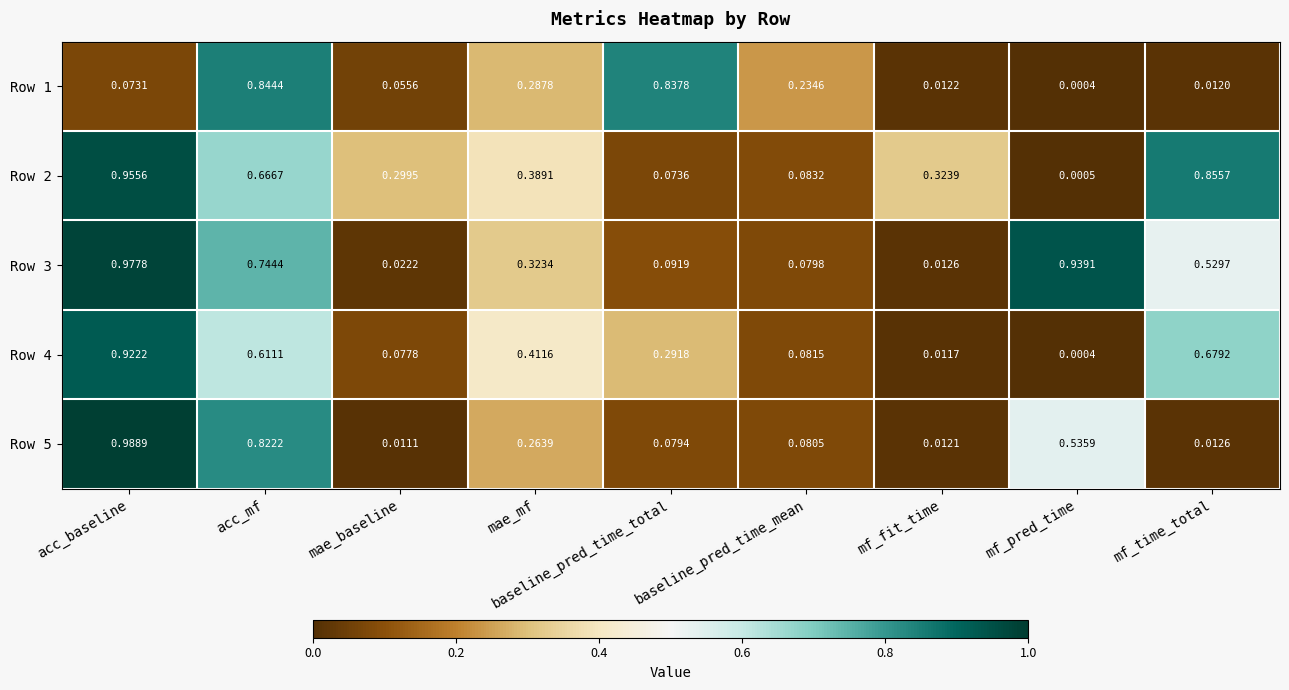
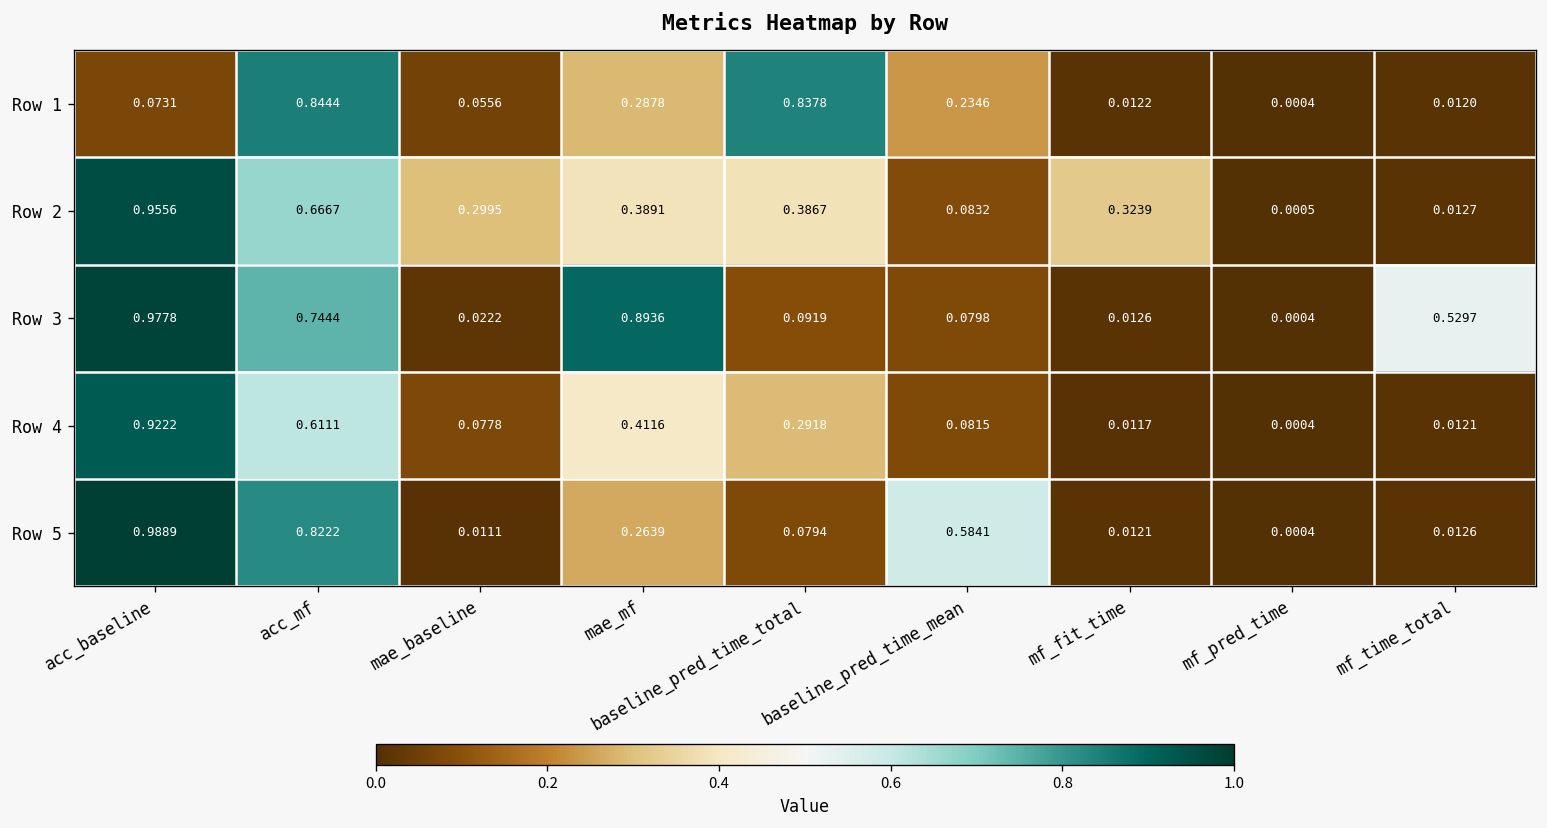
Row 2, baseline_pred_time_total: 0.0736 -> 0.3867
Row 2, mf_time_total: 0.8557 -> 0.0127
Row 3, mae_mf: 0.3234 -> 0.8936
Row 3, mf_pred_time: 0.9391 -> 0.0004
Row 4, mf_time_total: 0.6792 -> 0.0121
Row 5, baseline_pred_time_mean: 0.0805 -> 0.5841
Row 5, mf_pred_time: 0.5359 -> 0.0004
